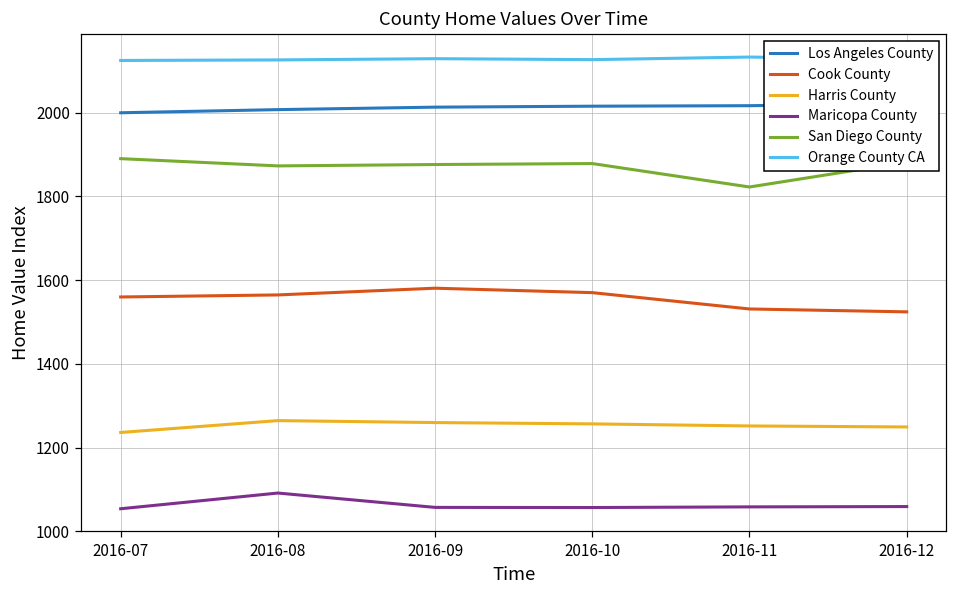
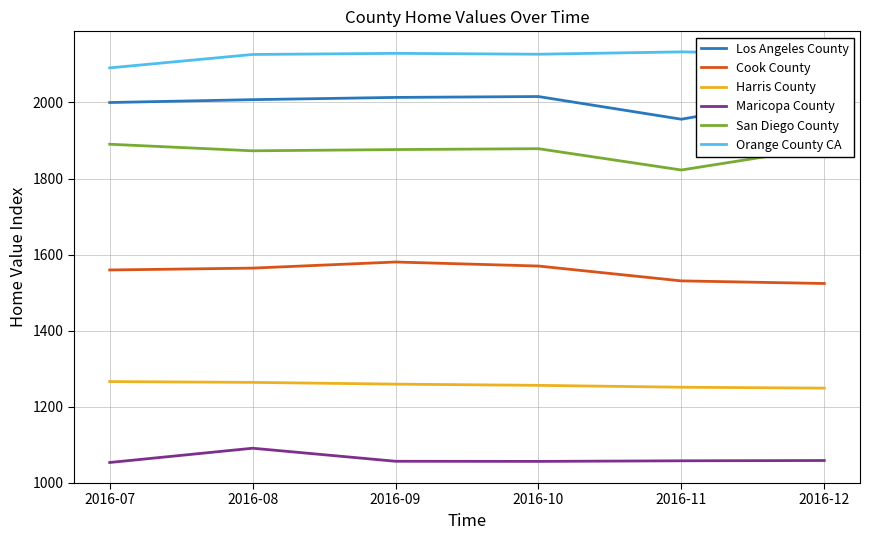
Harris County, 2016-07: 1240 -> 1270
Orange County CA, 2016-07: 2120 -> 2090
Los Angeles County, 2016-11: 2020 -> 1960
